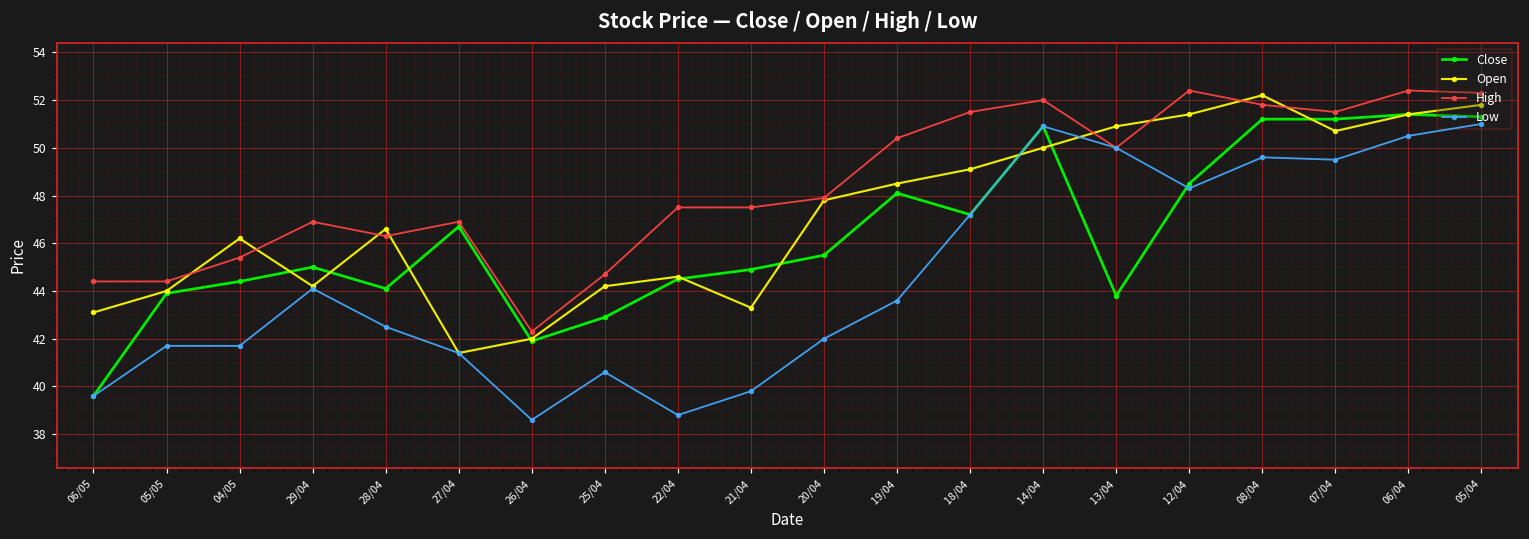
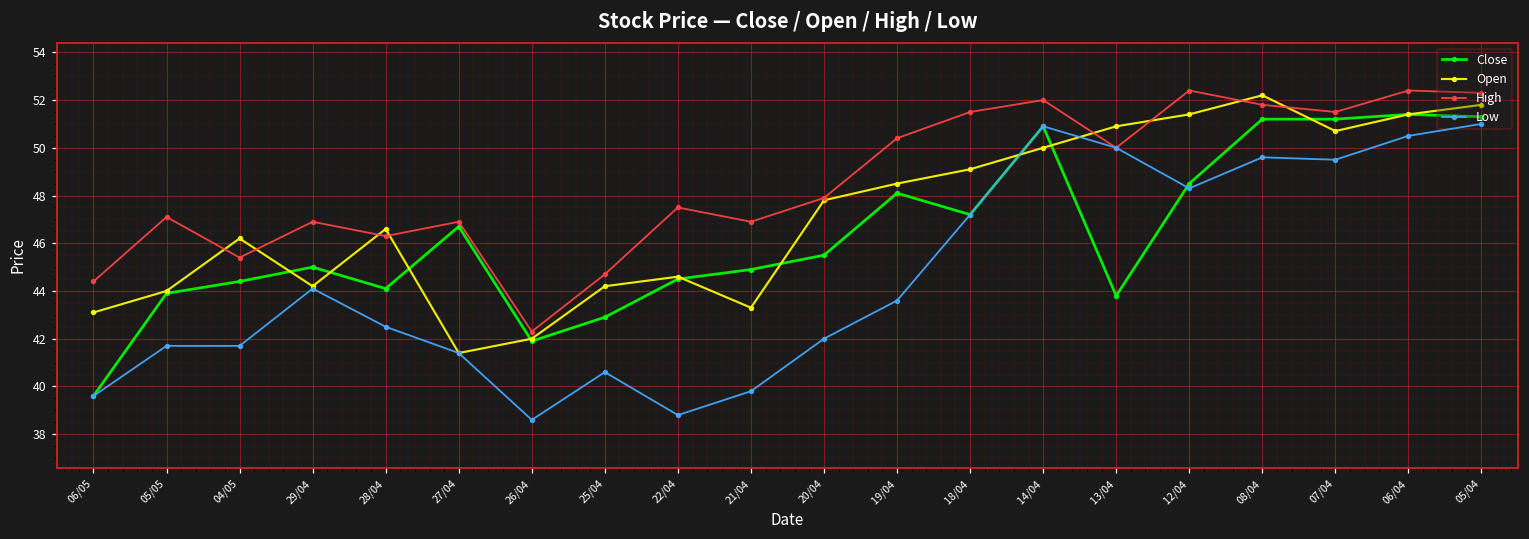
High, 05/05: 44.4 -> 47.1
High, 21/04: 47.5 -> 46.9
